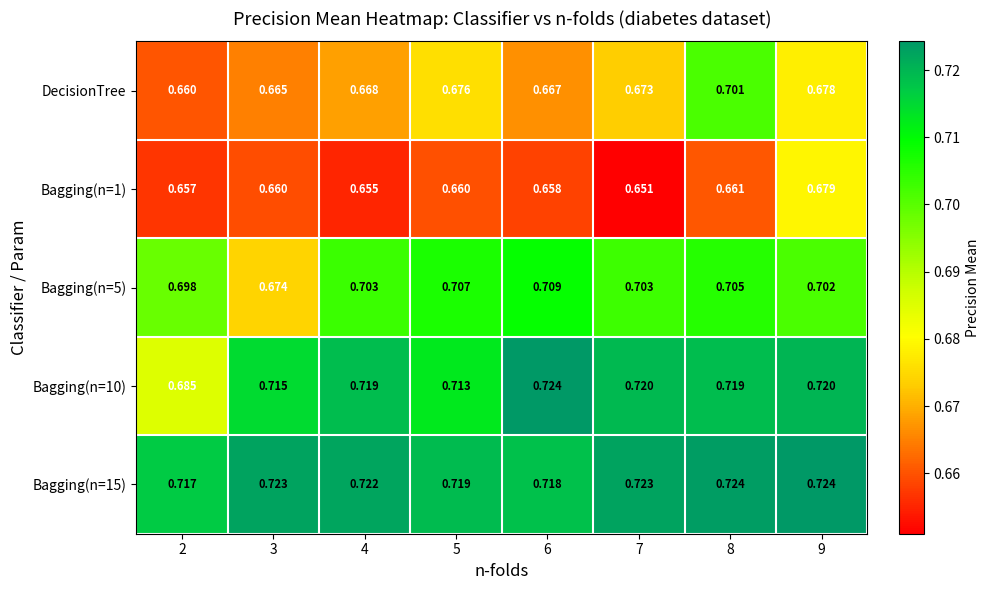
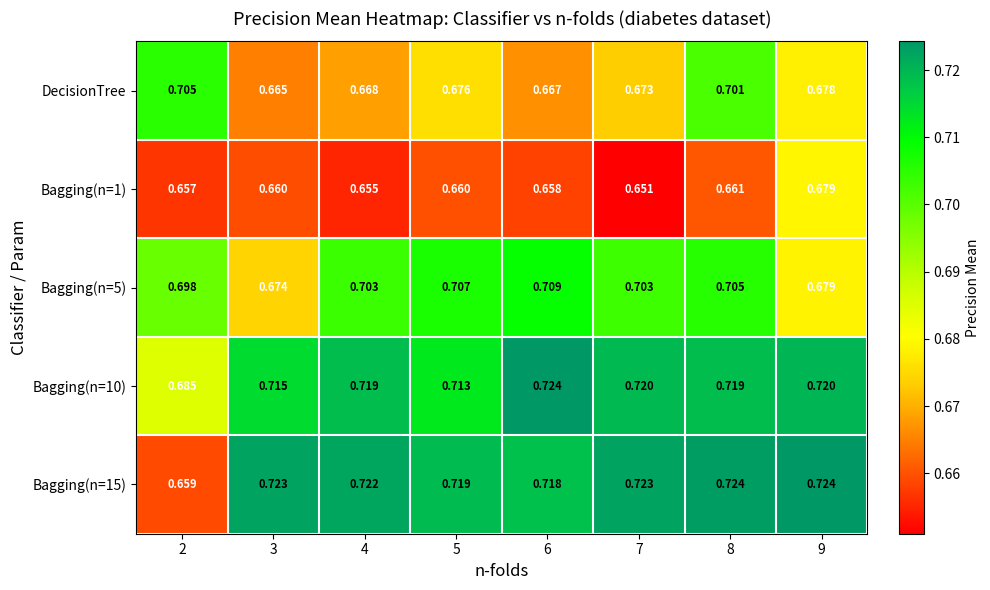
DecisionTree, 2: 0.660 -> 0.705
Bagging(n=5), 9: 0.702 -> 0.679
Bagging(n=15), 2: 0.717 -> 0.659
